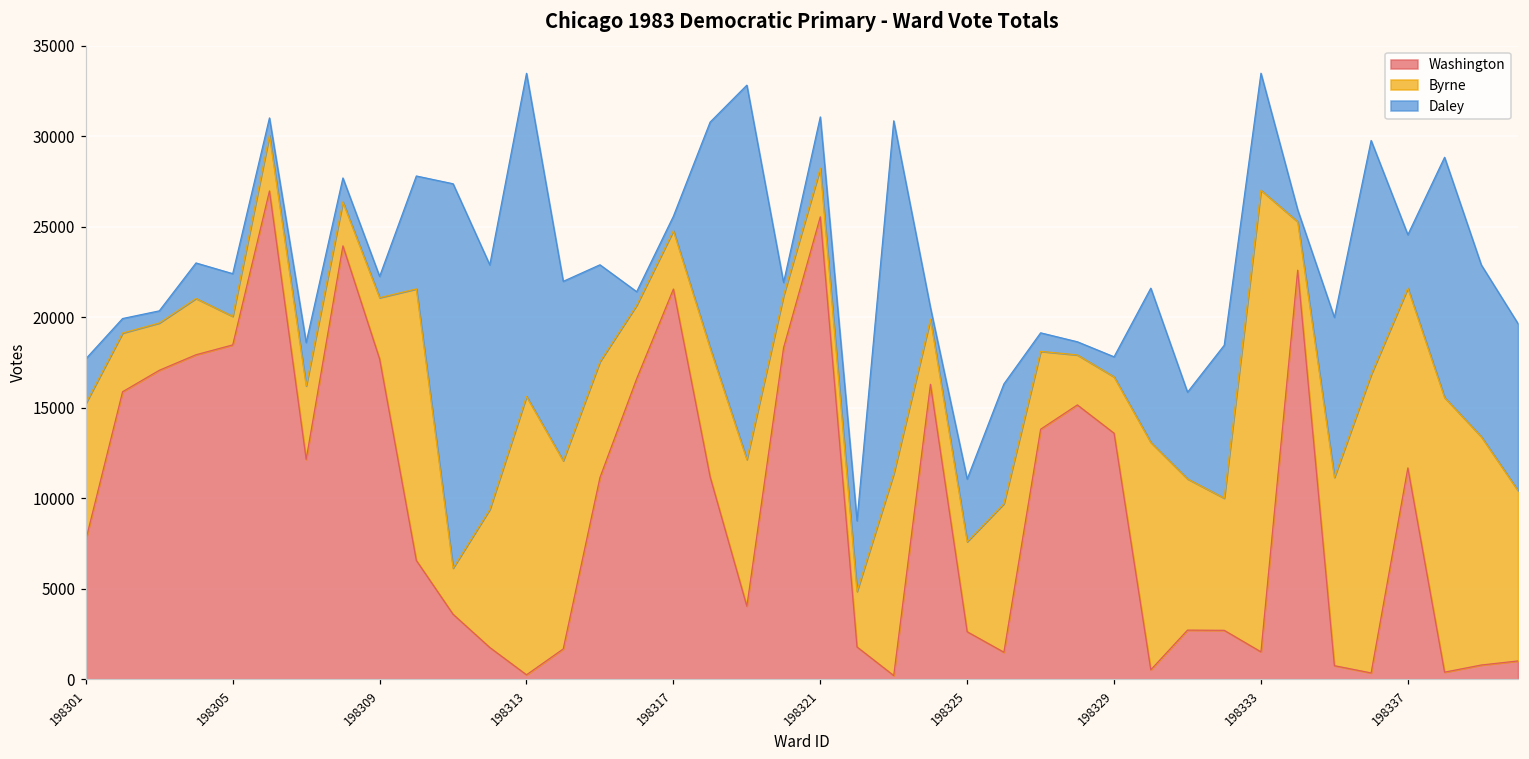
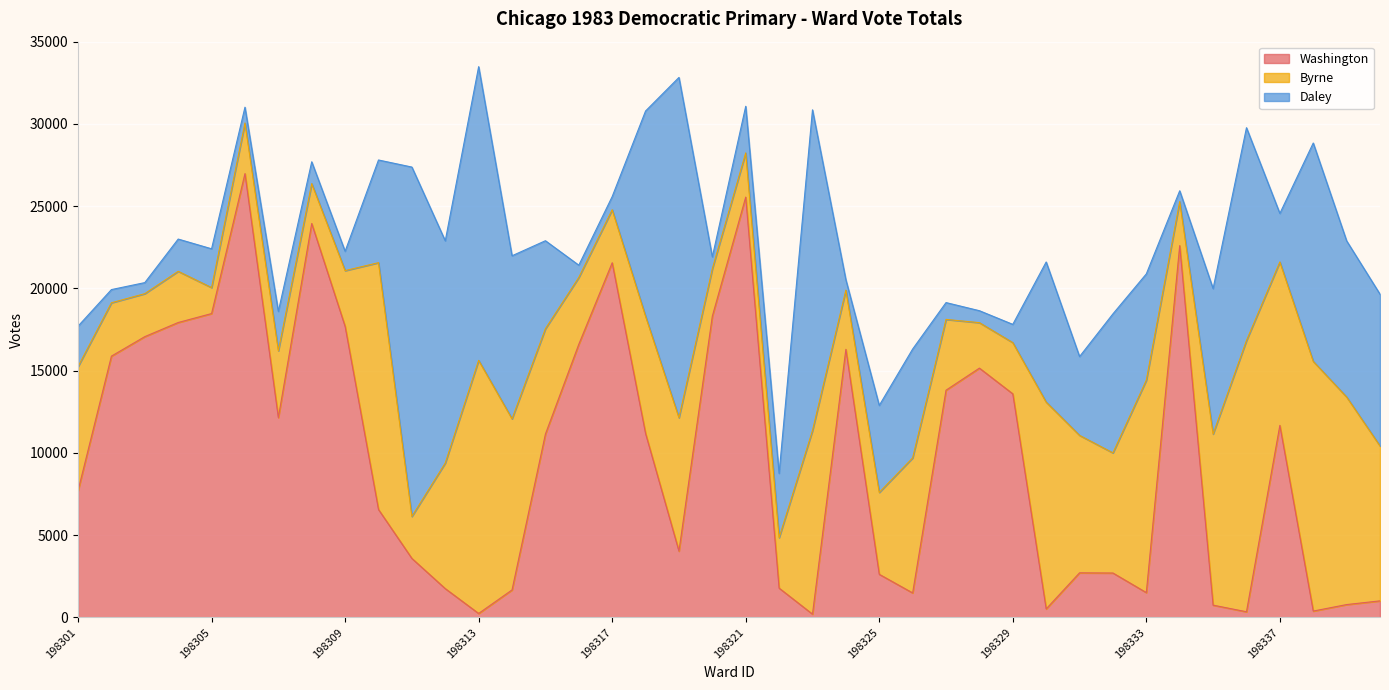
Daley, 198325: 3500 -> 5300
Byrne, 198333: 25500 -> 12900
